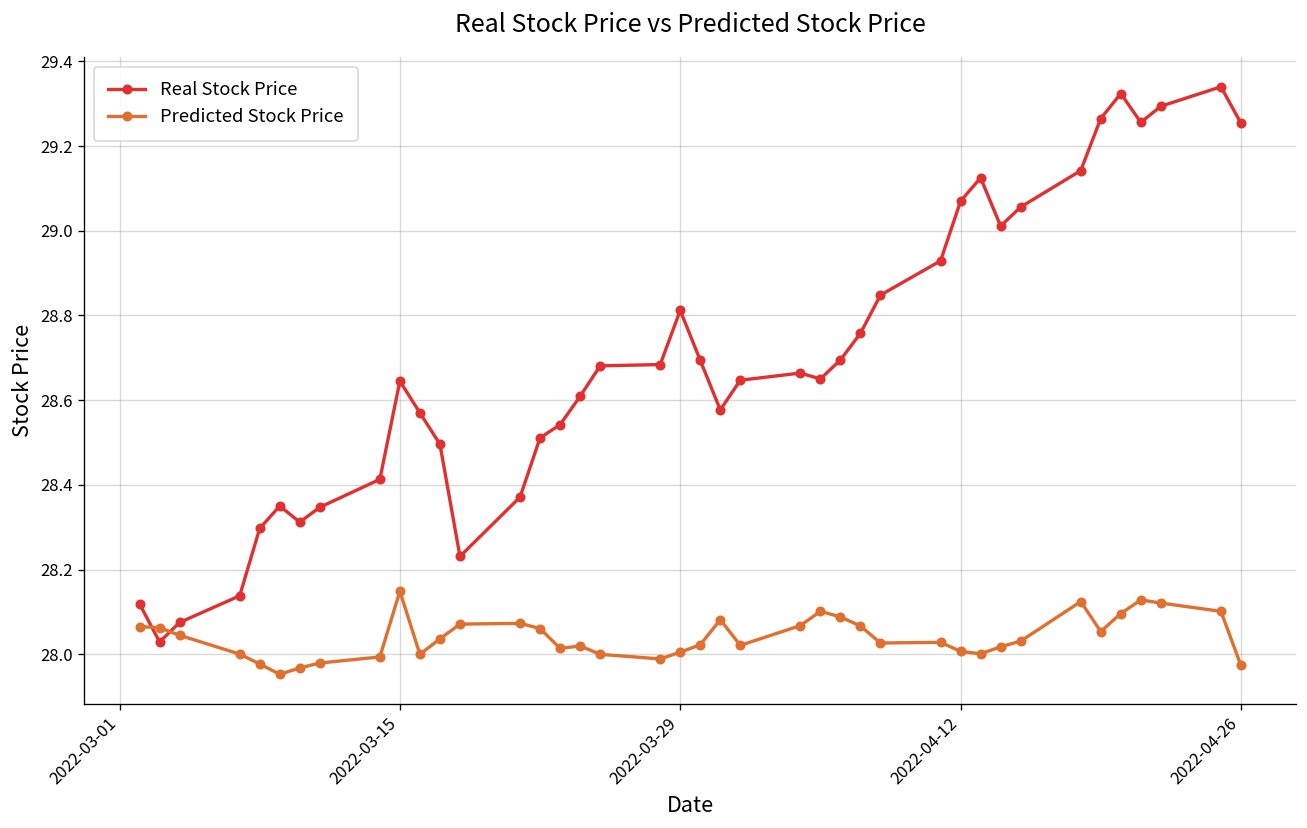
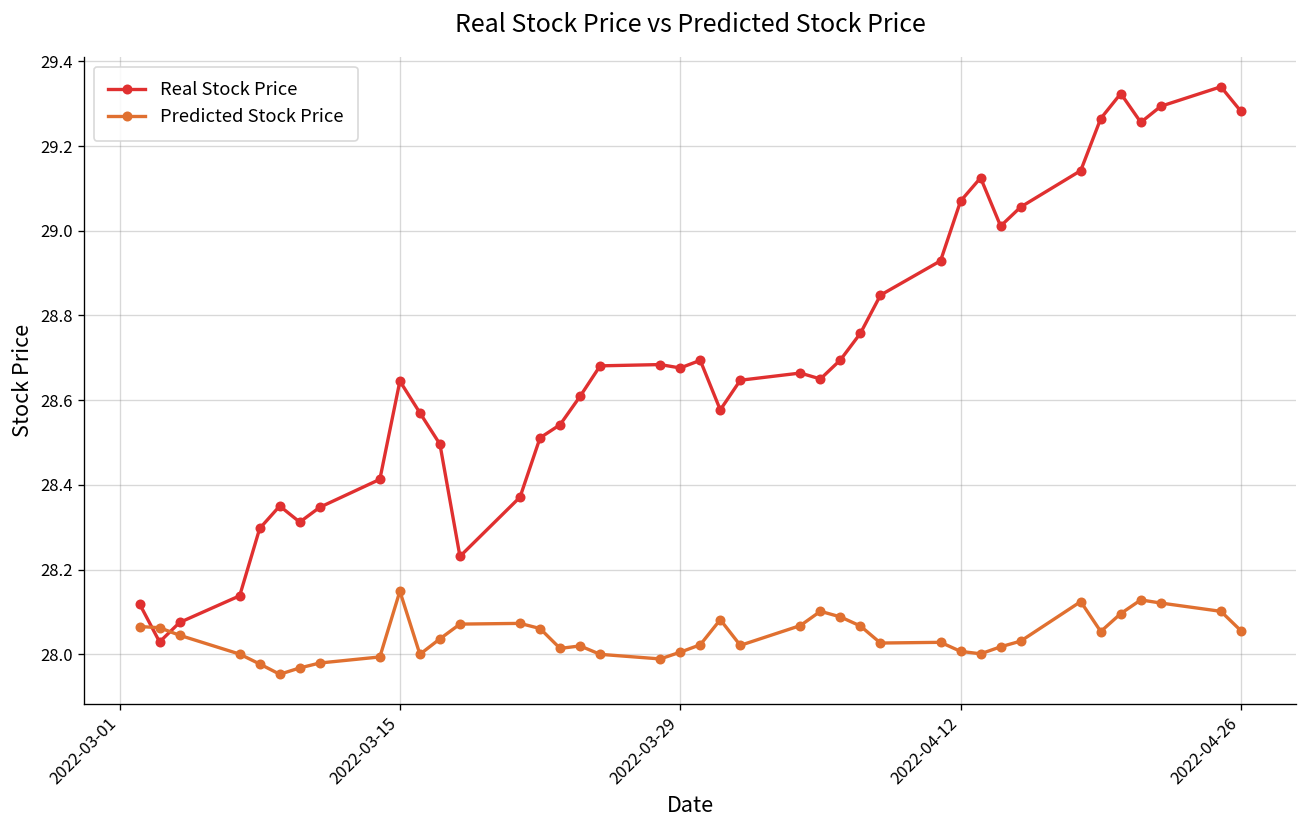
Real Stock Price, 2022-03-29: 28.81 -> 28.68
Real Stock Price, 2022-04-26: 29.25 -> 29.28
Predicted Stock Price, 2022-04-26: 27.97 -> 28.06
